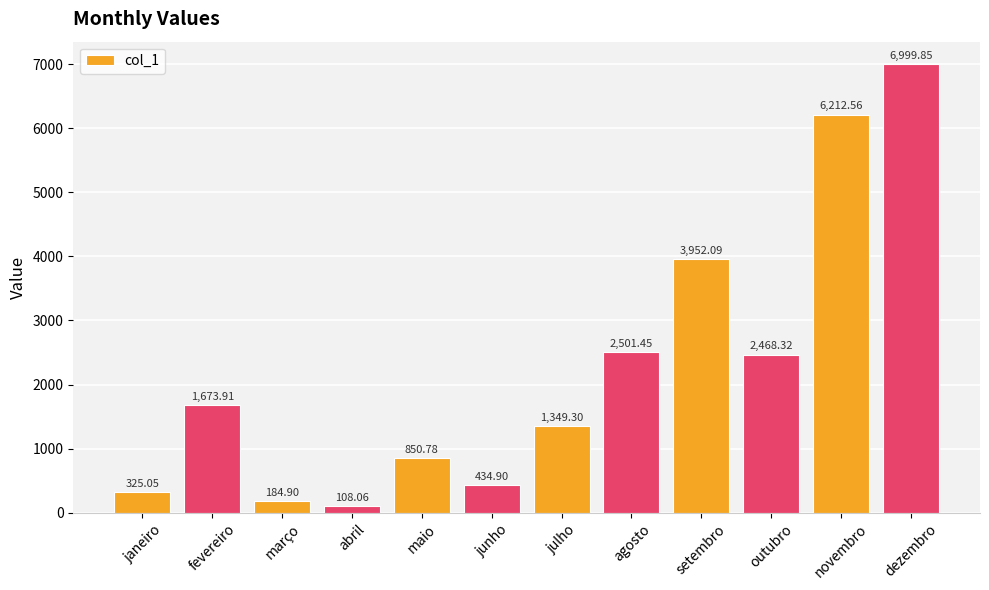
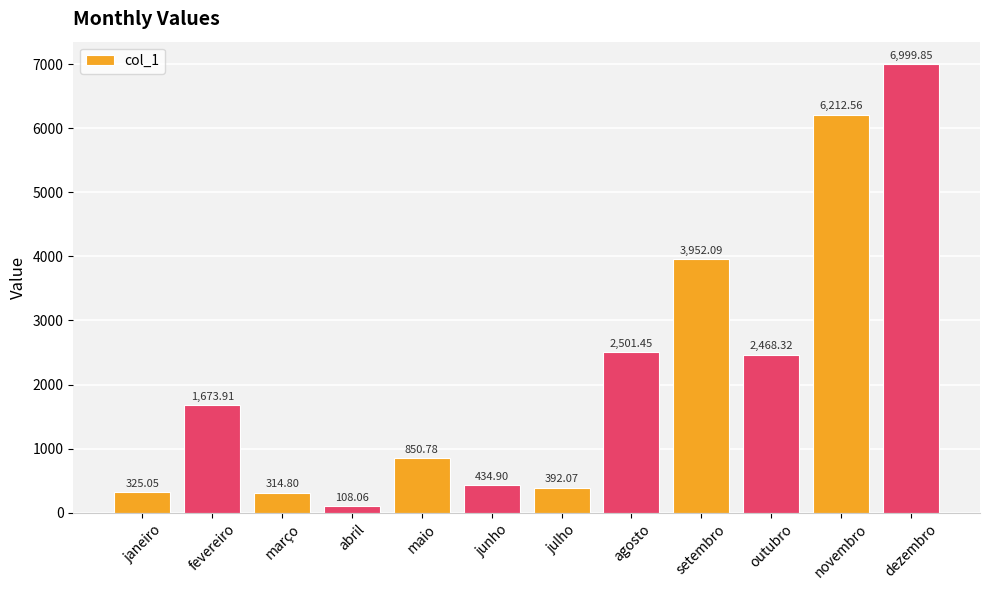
março: 184.90 -> 314.80
julho: 1,349.30 -> 392.07
